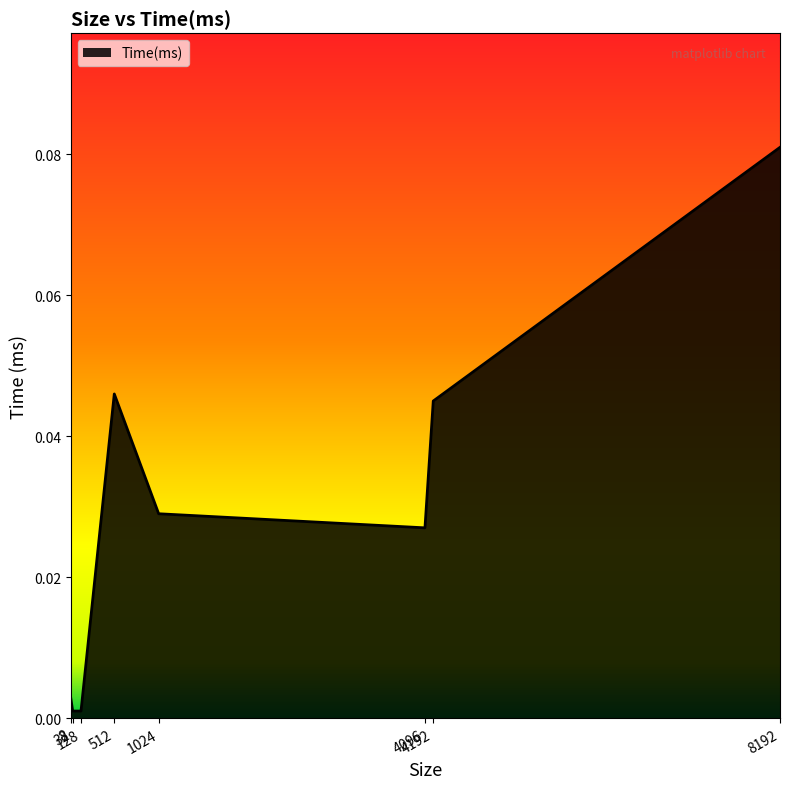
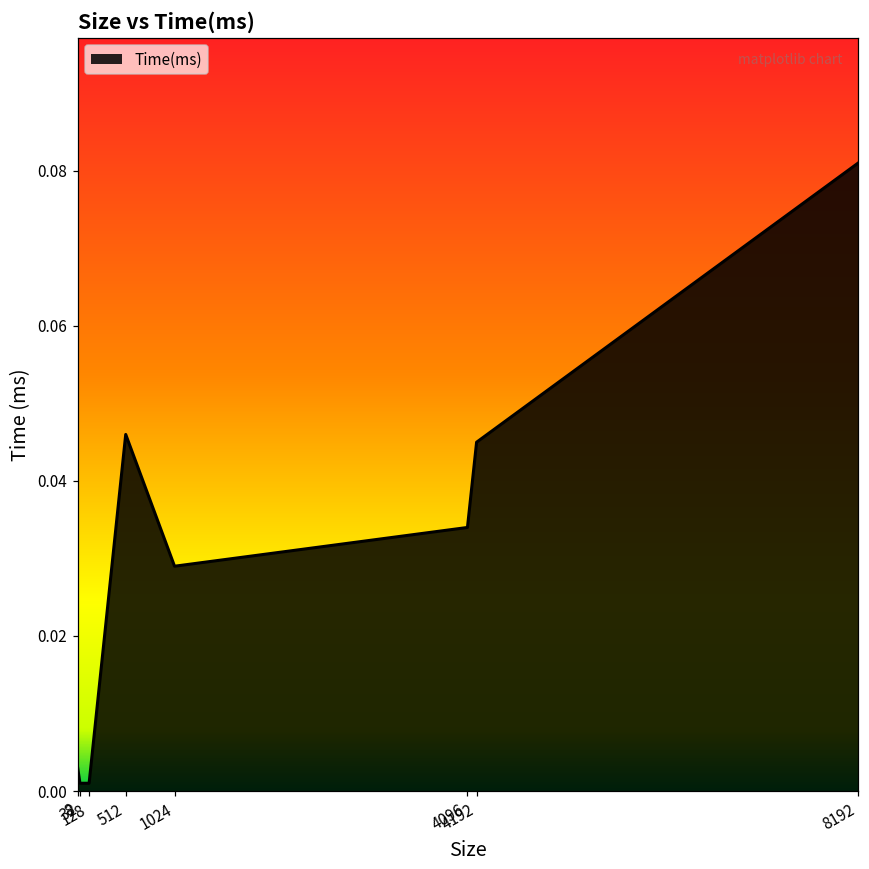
4096: 0.027 -> 0.034
